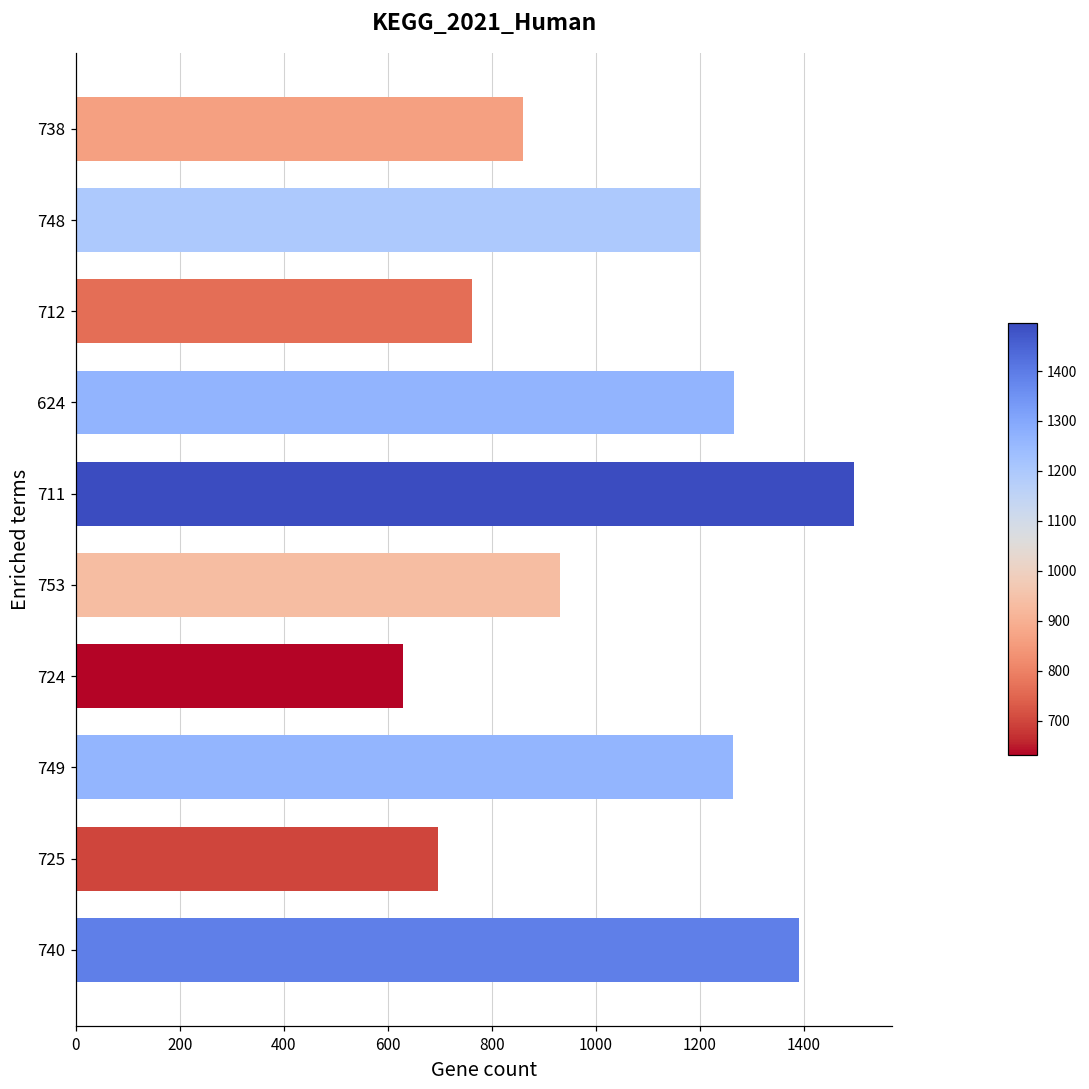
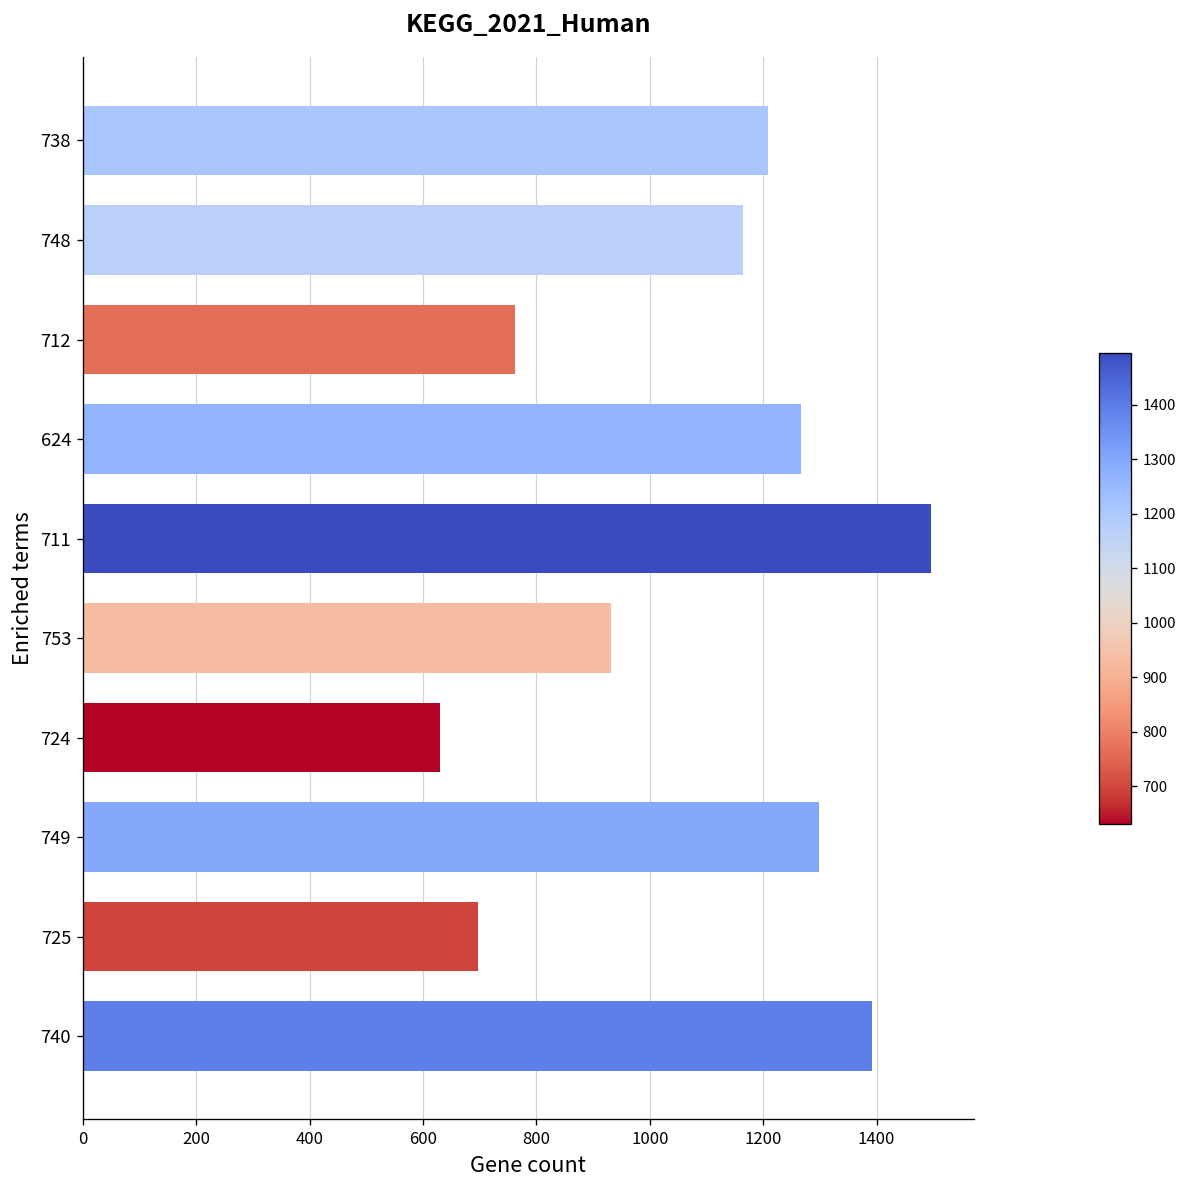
738: 860 -> 1210
748: 1200 -> 1170
749: 1260 -> 1300
